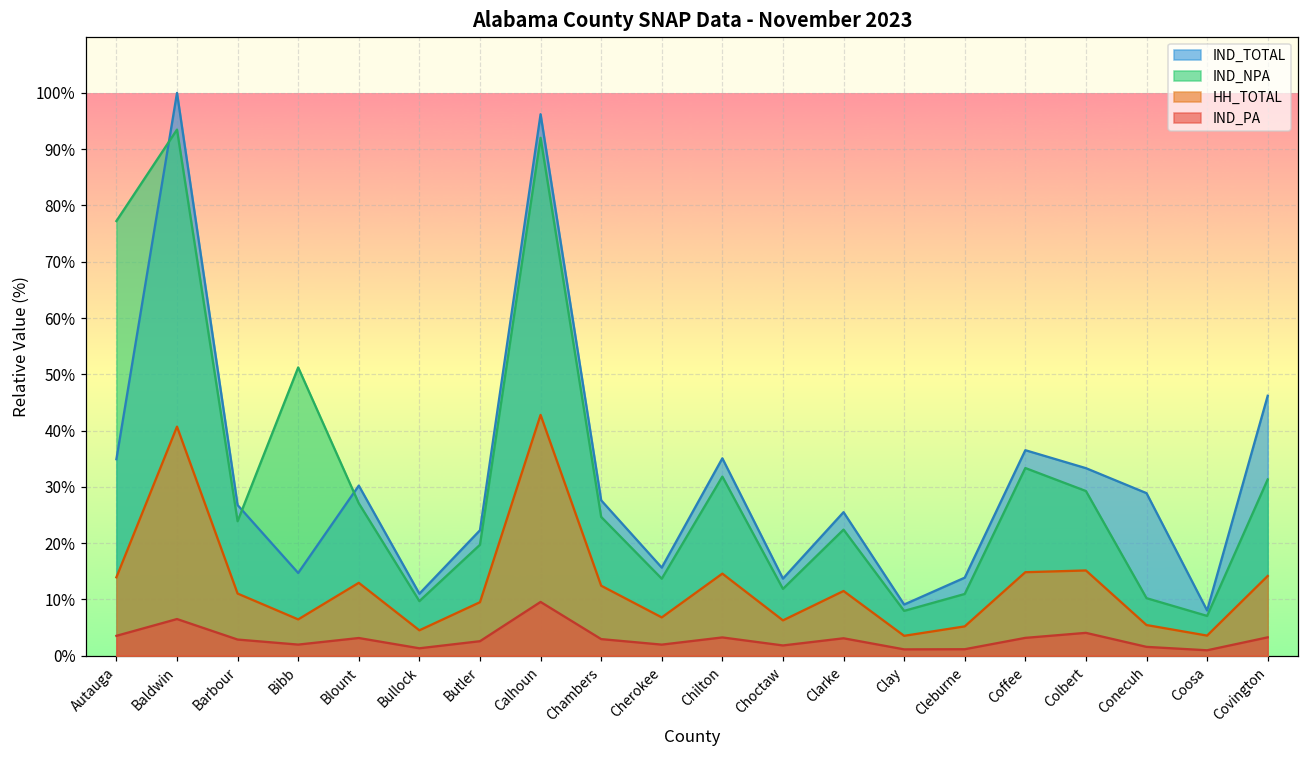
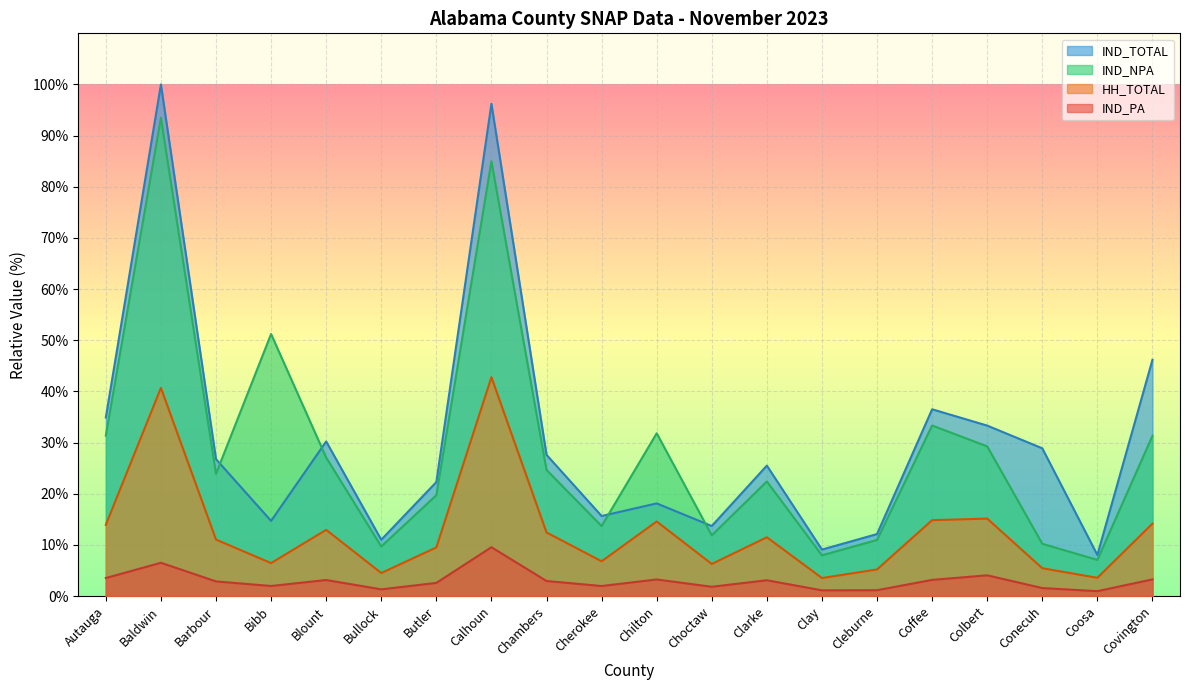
IND_NPA, Autauga: 77% -> 31%
IND_NPA, Calhoun: 92% -> 85%
IND_TOTAL, Chilton: 35% -> 18%
IND_TOTAL, Cleburne: 14% -> 12%
